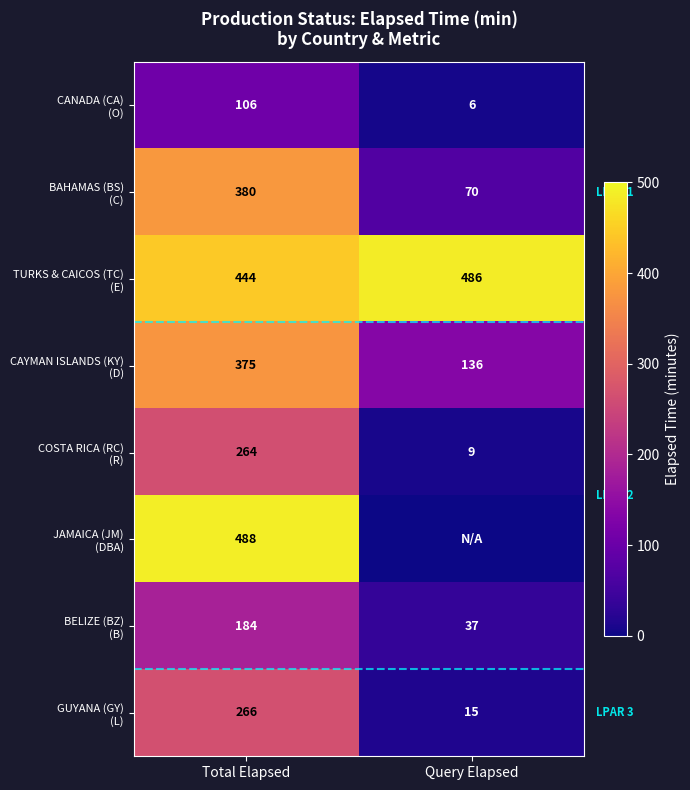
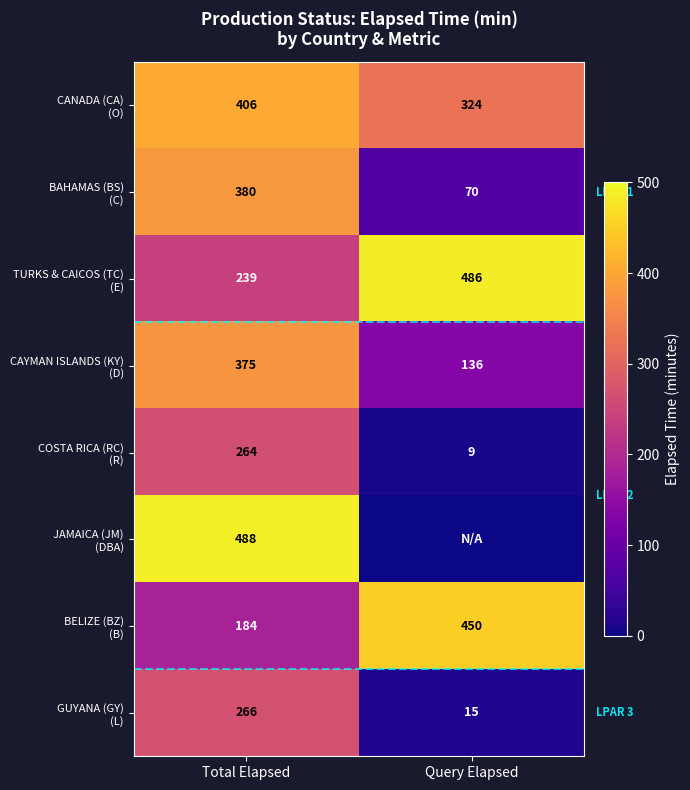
CANADA (CA) (O), Total Elapsed: 106 -> 406
CANADA (CA) (O), Query Elapsed: 6 -> 324
TURKS & CAICOS (TC) (E), Total Elapsed: 444 -> 239
BELIZE (BZ) (B), Query Elapsed: 37 -> 450
